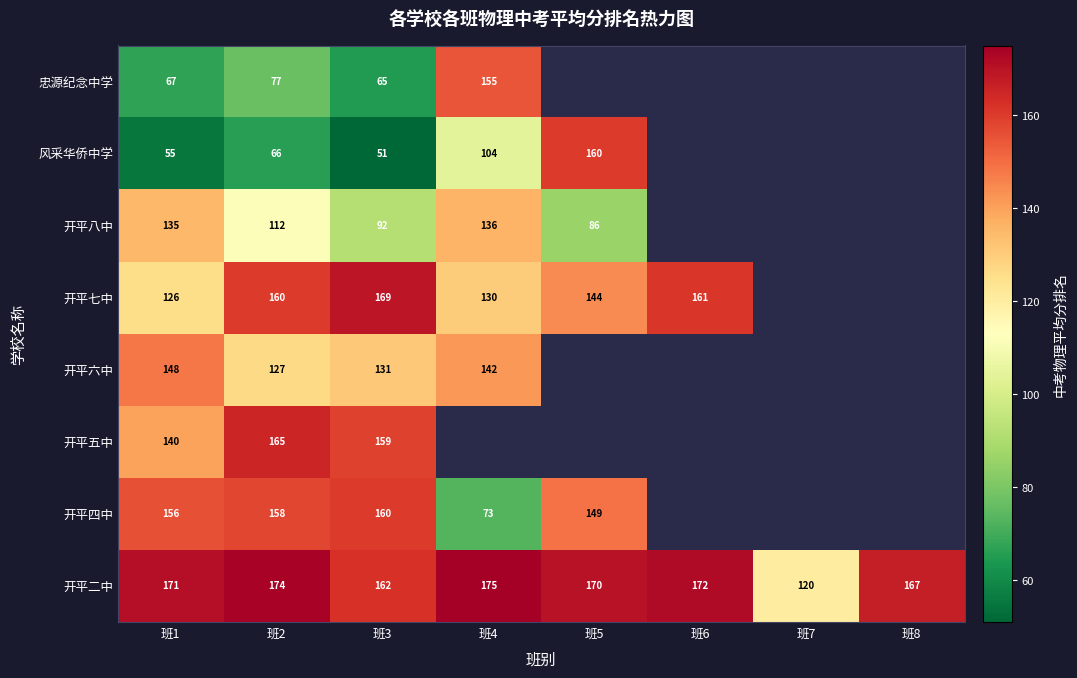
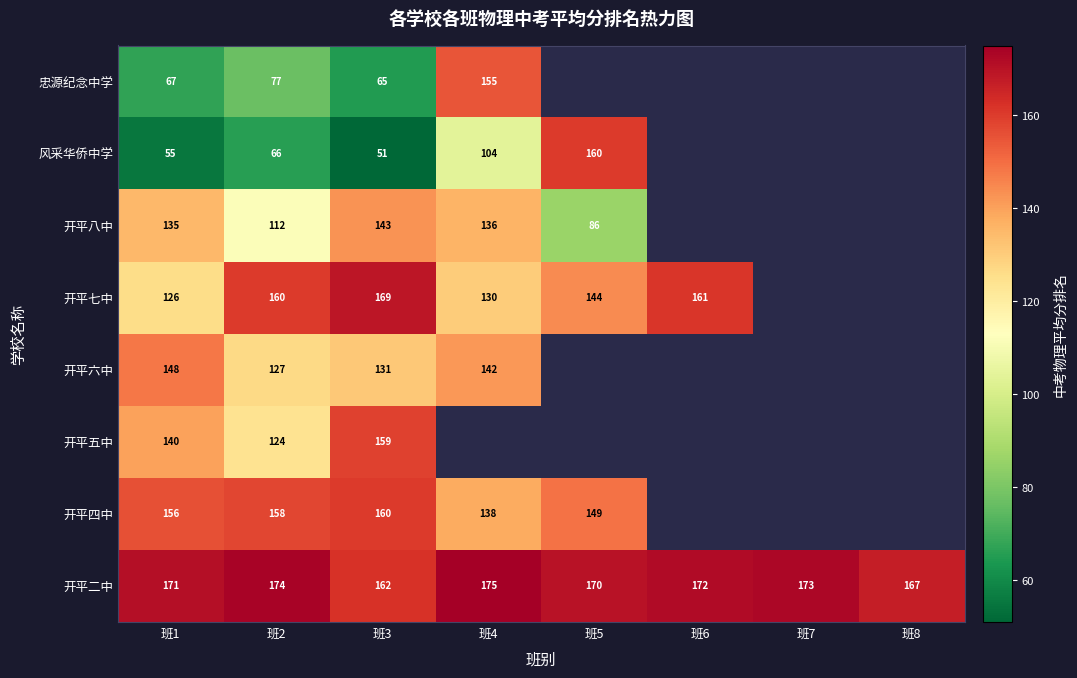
开平八中, 班3: 92 -> 143
开平五中, 班2: 165 -> 124
开平四中, 班4: 73 -> 138
开平二中, 班7: 120 -> 173
